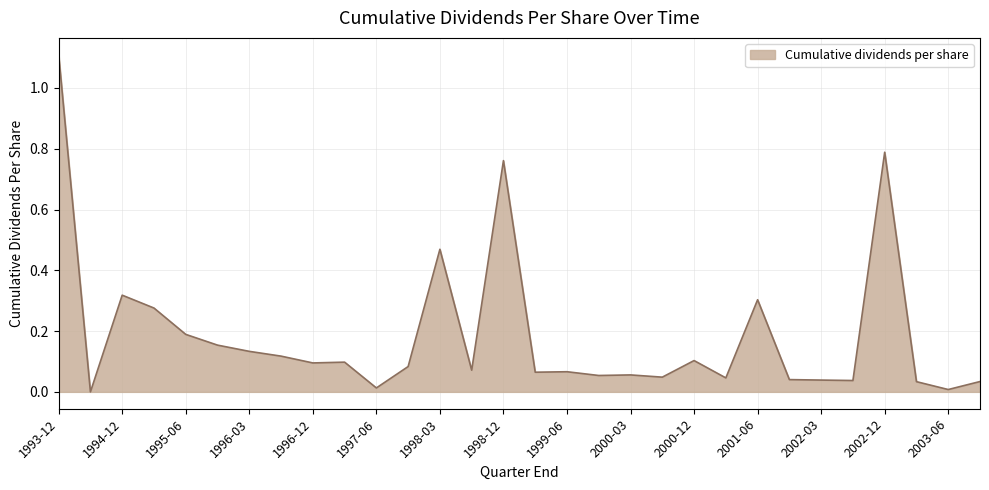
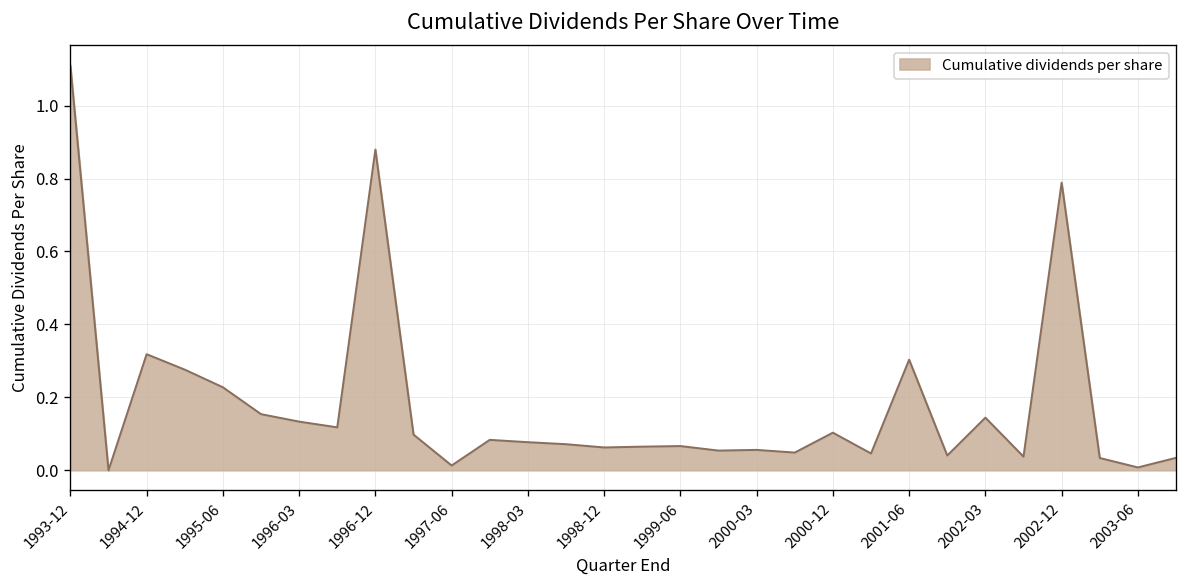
1995-06: 0.19 -> 0.23
1996-12: 0.10 -> 0.88
1998-03: 0.47 -> 0.08
1998-12: 0.76 -> 0.06
2002-03: 0.04 -> 0.14
